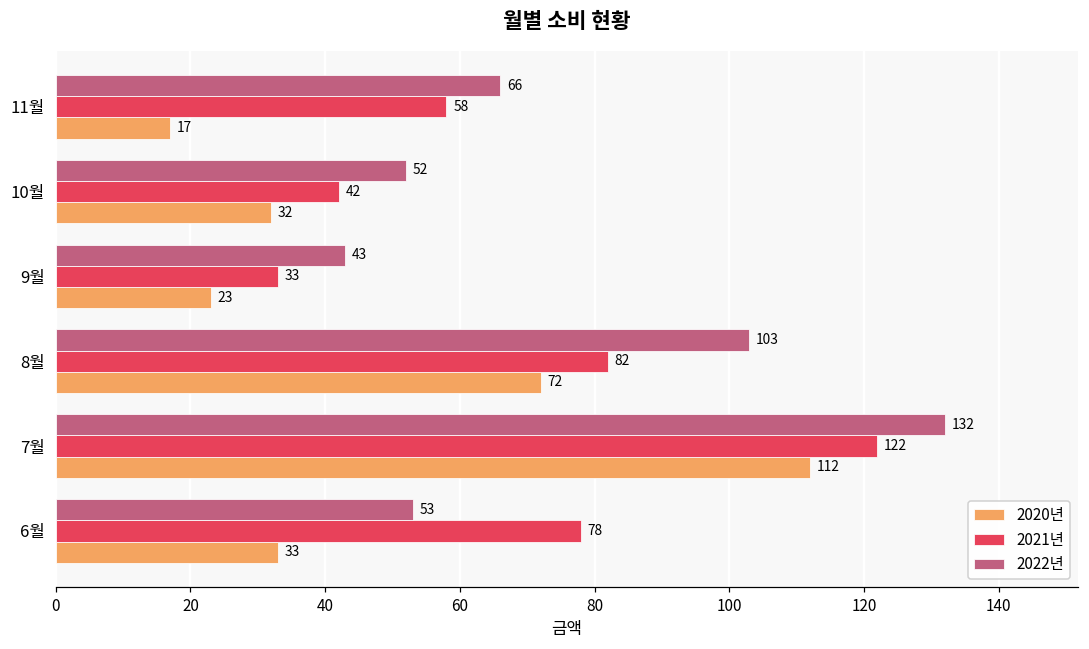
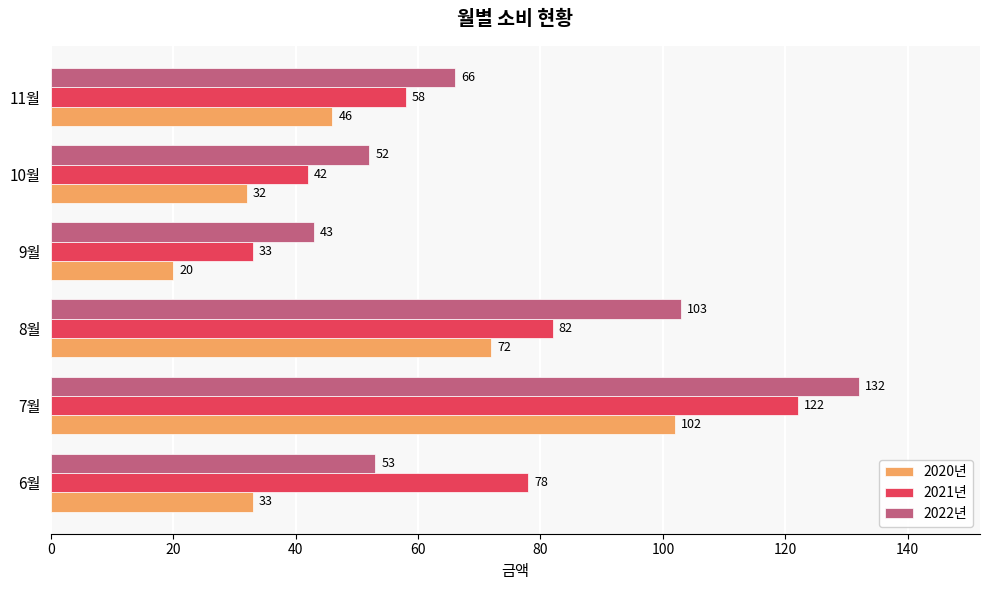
2020년, 11월: 17 -> 46
2020년, 9월: 23 -> 20
2020년, 7월: 112 -> 102
